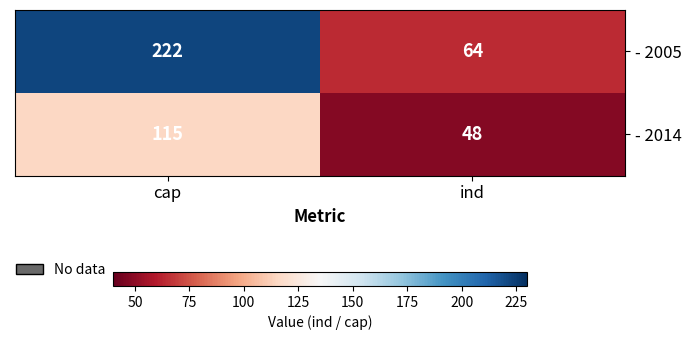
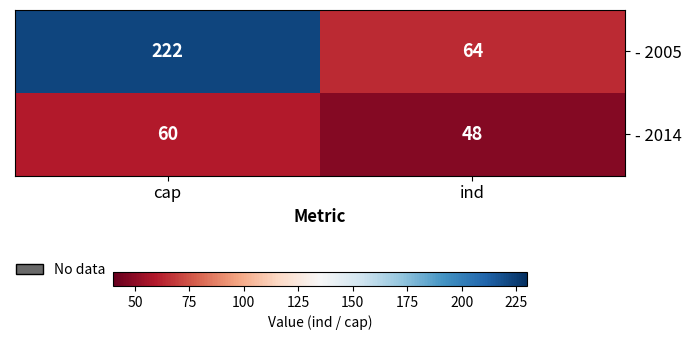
- 2014, cap: 115 -> 60
